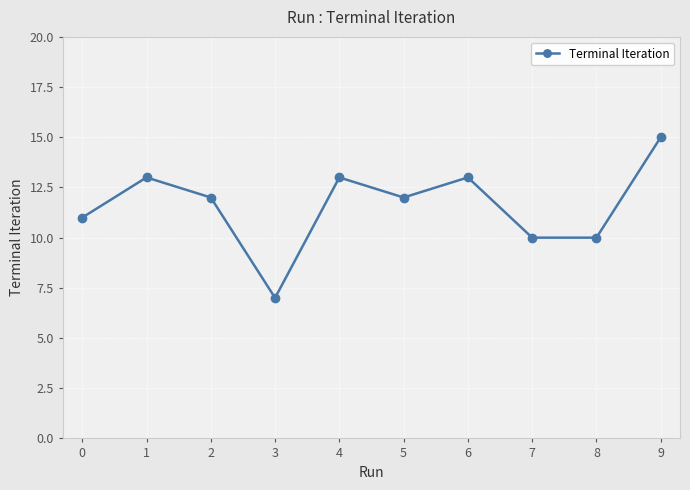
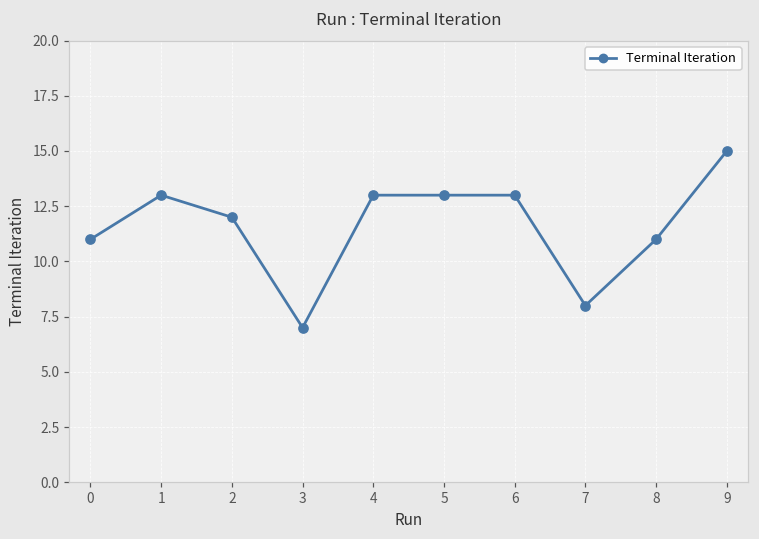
5: 12 -> 13
7: 10 -> 8
8: 10 -> 11
